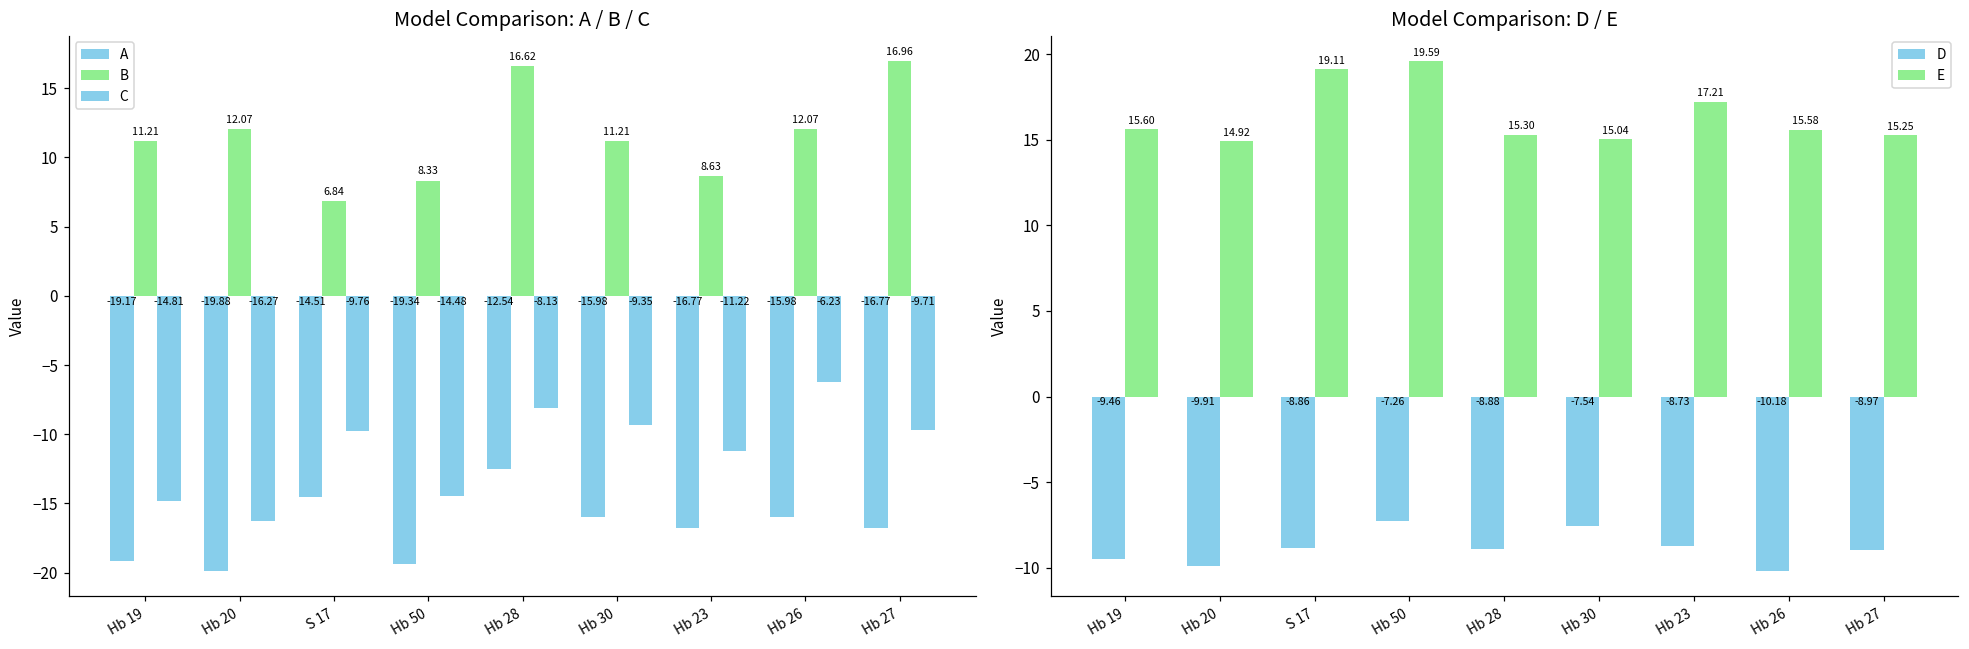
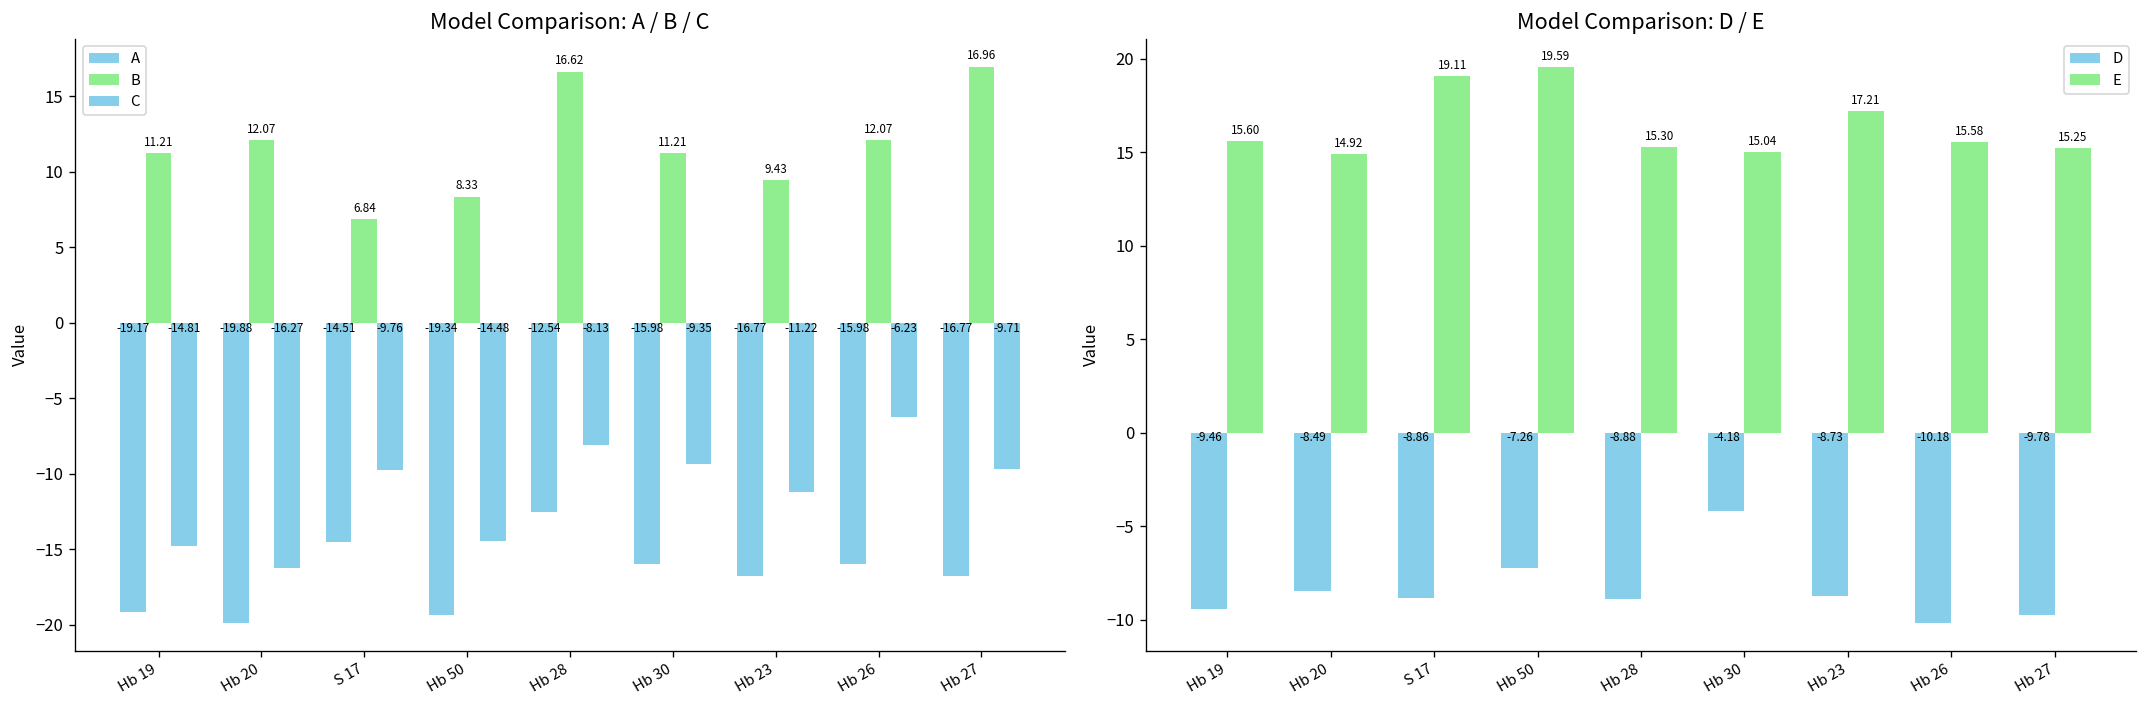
Model Comparison: A / B / C, B, Hb 23: 8.63 -> 9.43
Model Comparison: D / E, D, Hb 20: -9.91 -> -8.49
Model Comparison: D / E, D, Hb 30: -7.54 -> -4.18
Model Comparison: D / E, D, Hb 27: -8.97 -> -9.78
